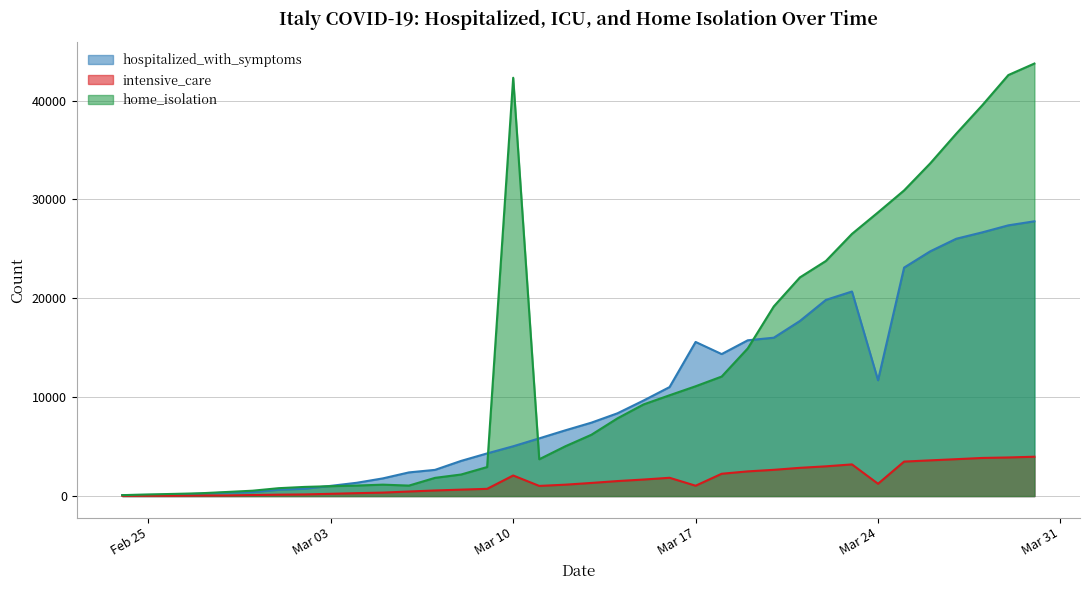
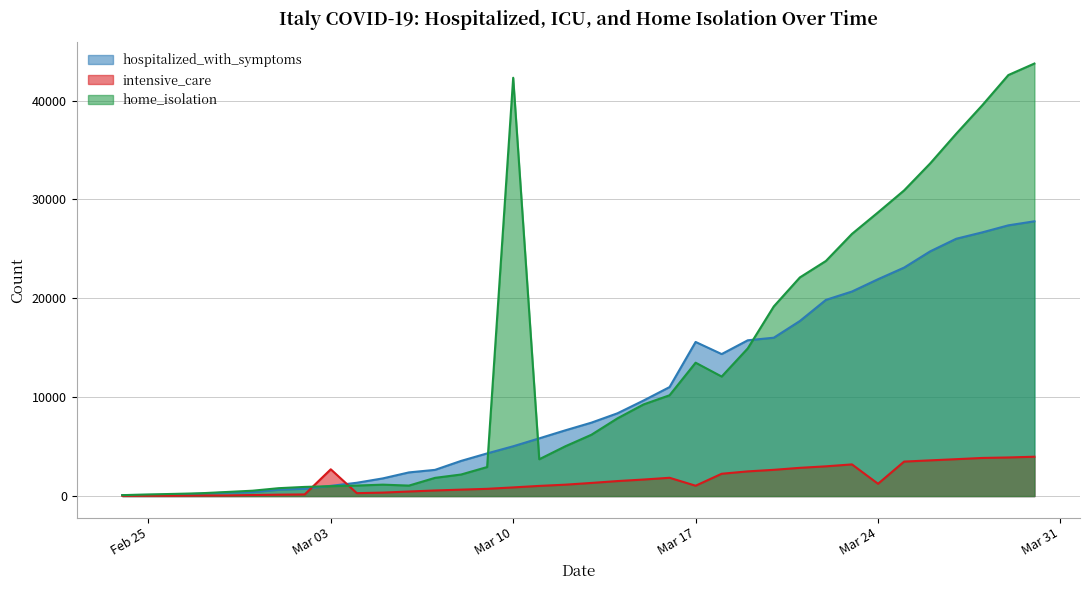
intensive_care, Mar 03: 0 -> 3000
intensive_care, Mar 10: 2000 -> 1000
home_isolation, Mar 17: 11000 -> 13000
hospitalized_with_symptoms, Mar 24: 12000 -> 22000
